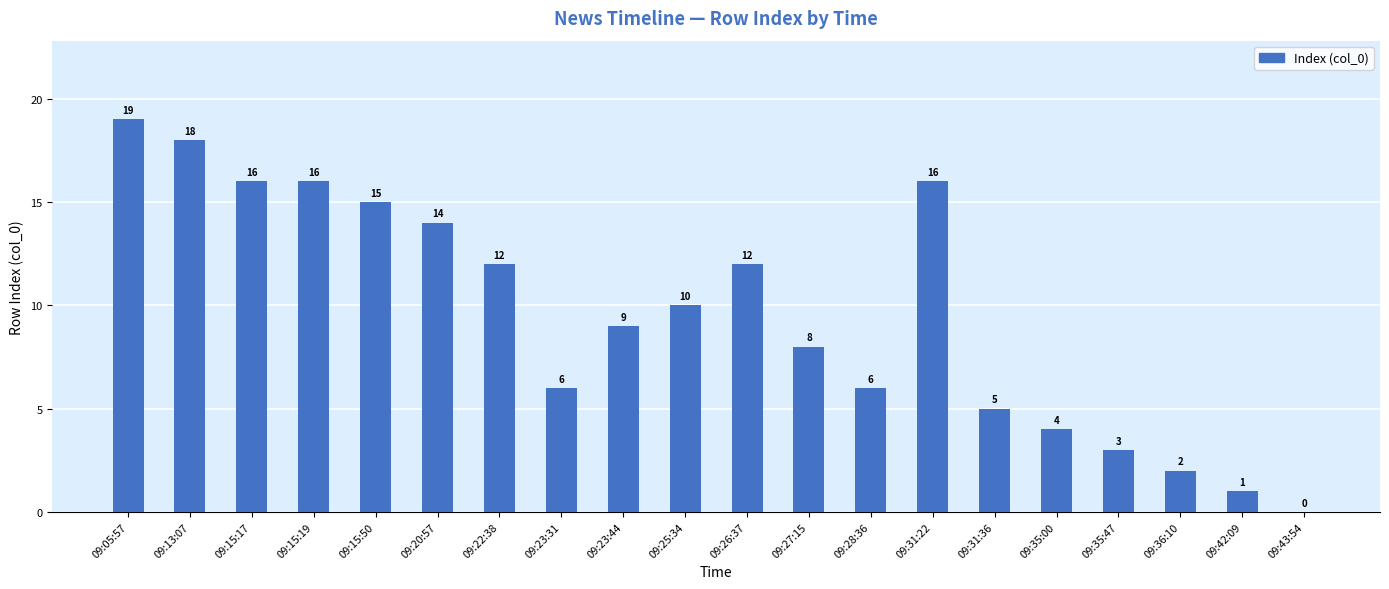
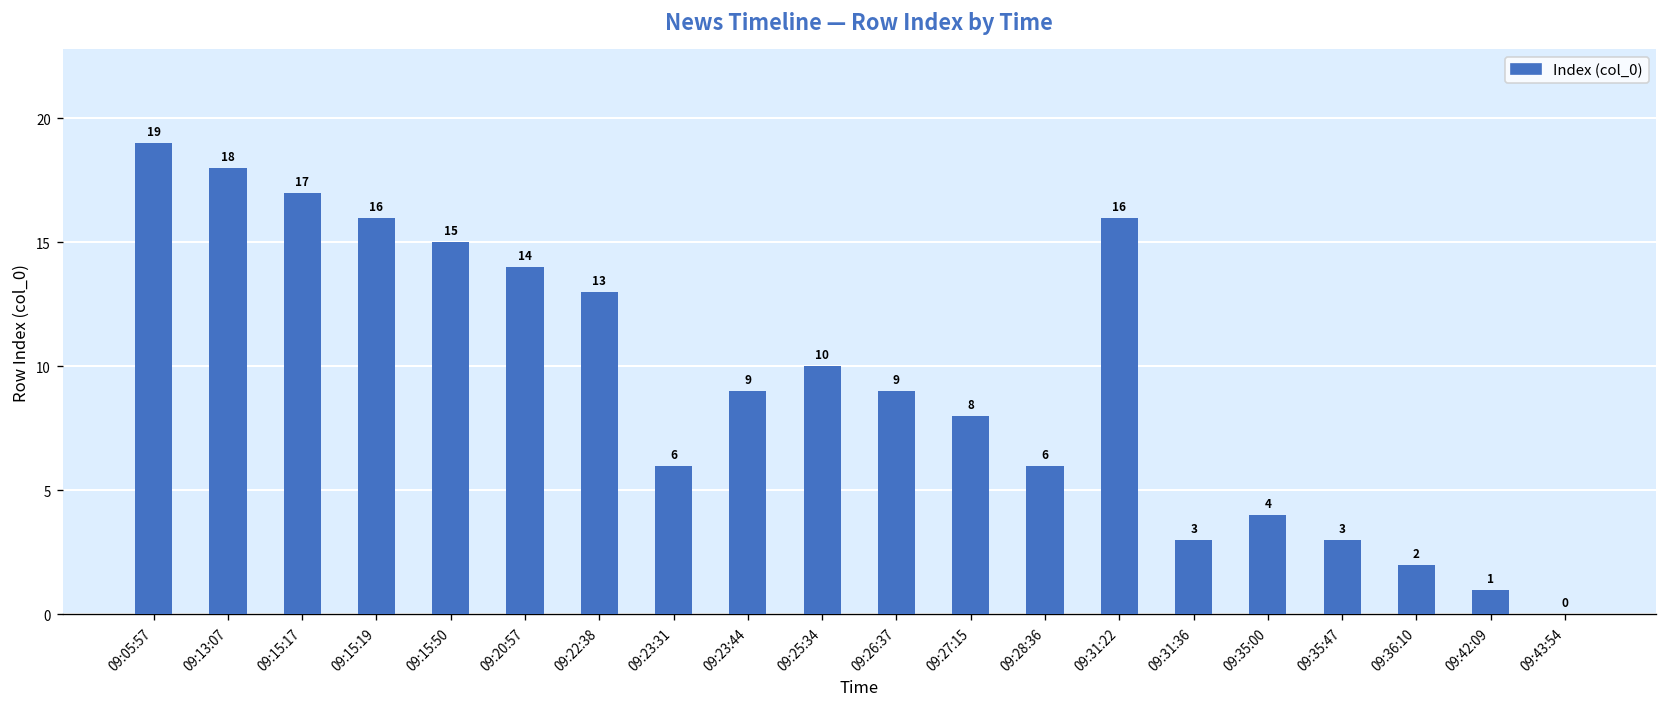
09:15:17: 16 -> 17
09:22:38: 12 -> 13
09:26:37: 12 -> 9
09:31:36: 5 -> 3
